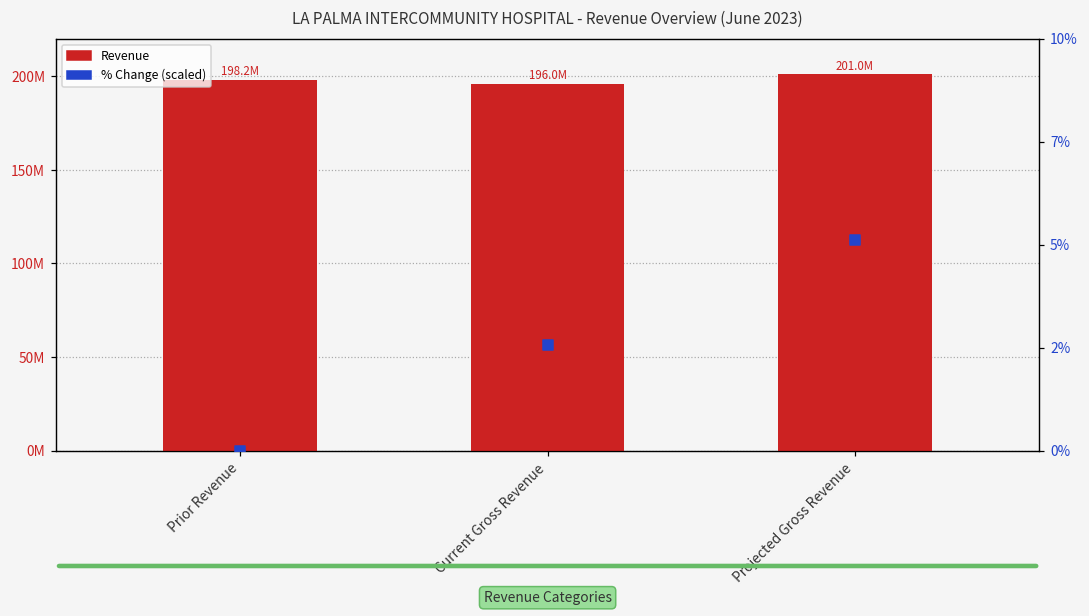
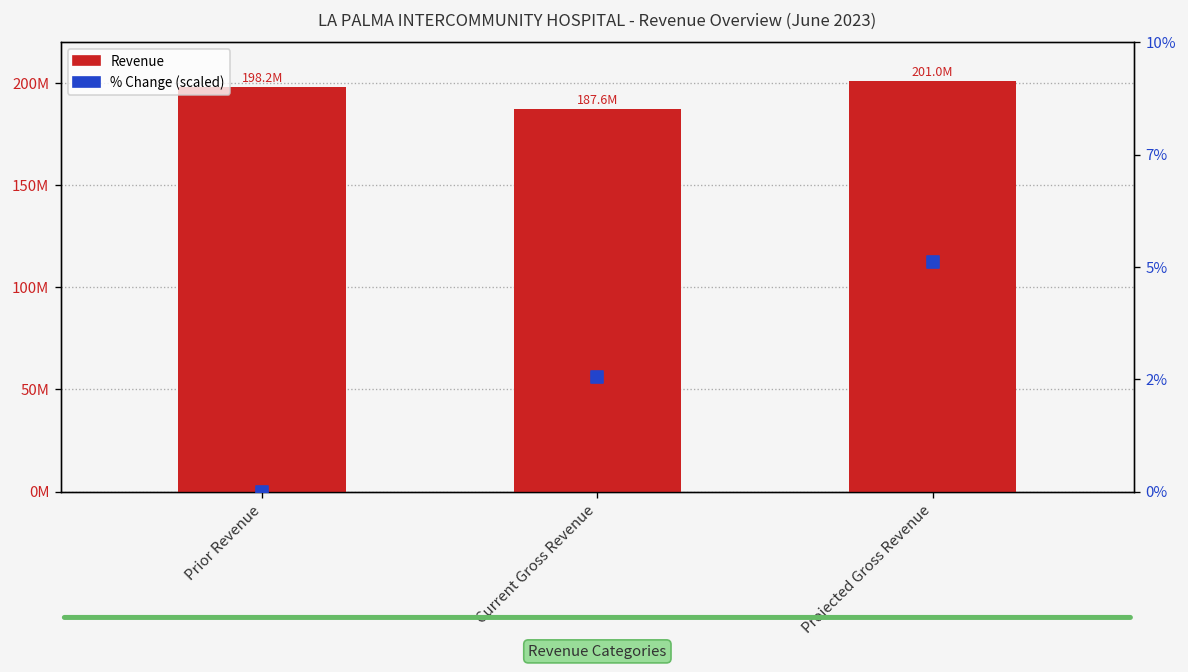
Revenue, Current Gross Revenue: 196.0M -> 187.6M
